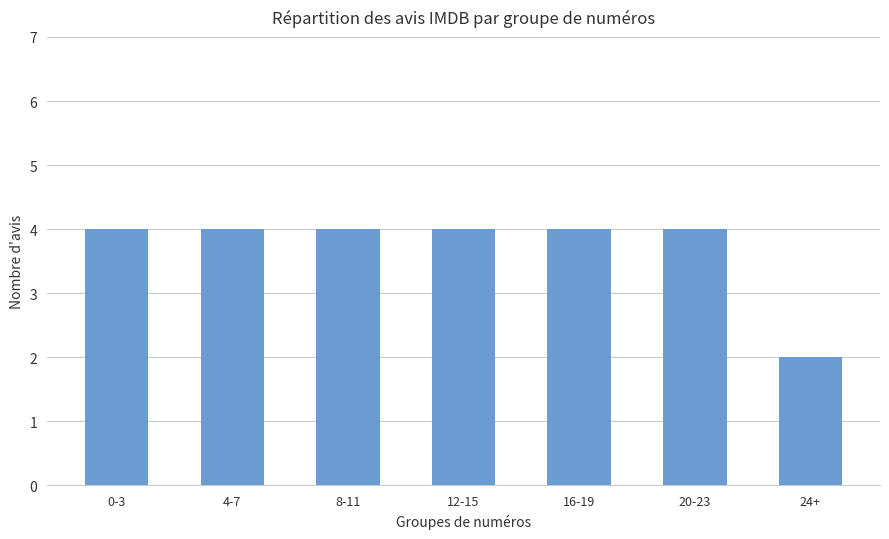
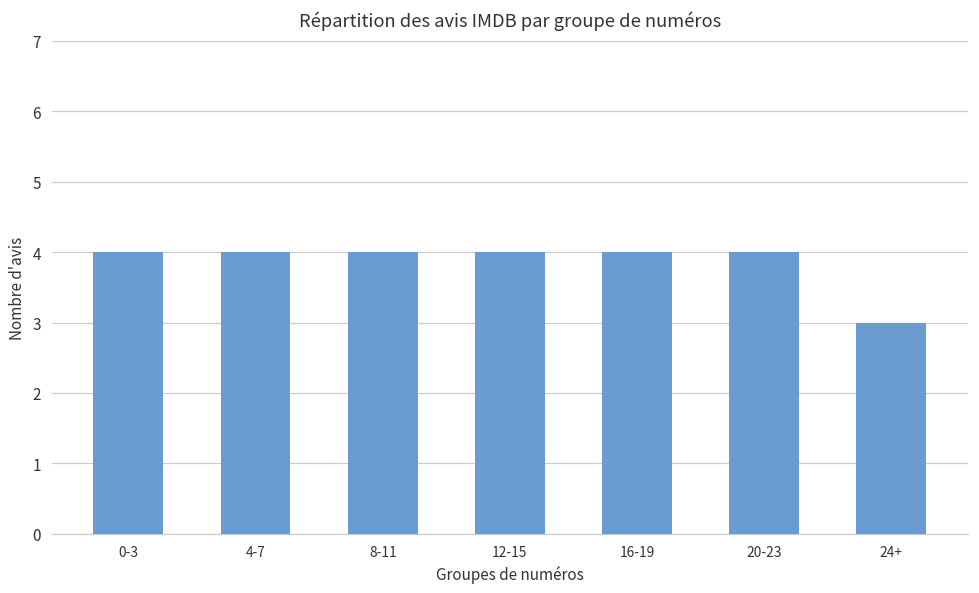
24+: 2 -> 3
